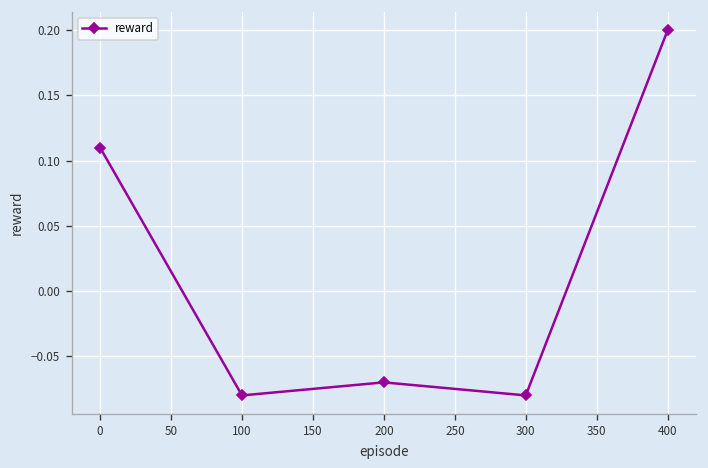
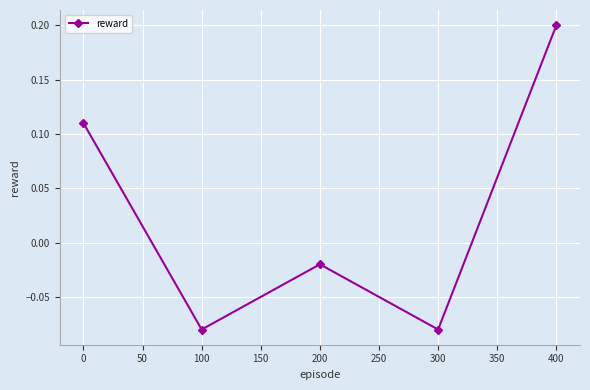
200: -0.07 -> -0.02
